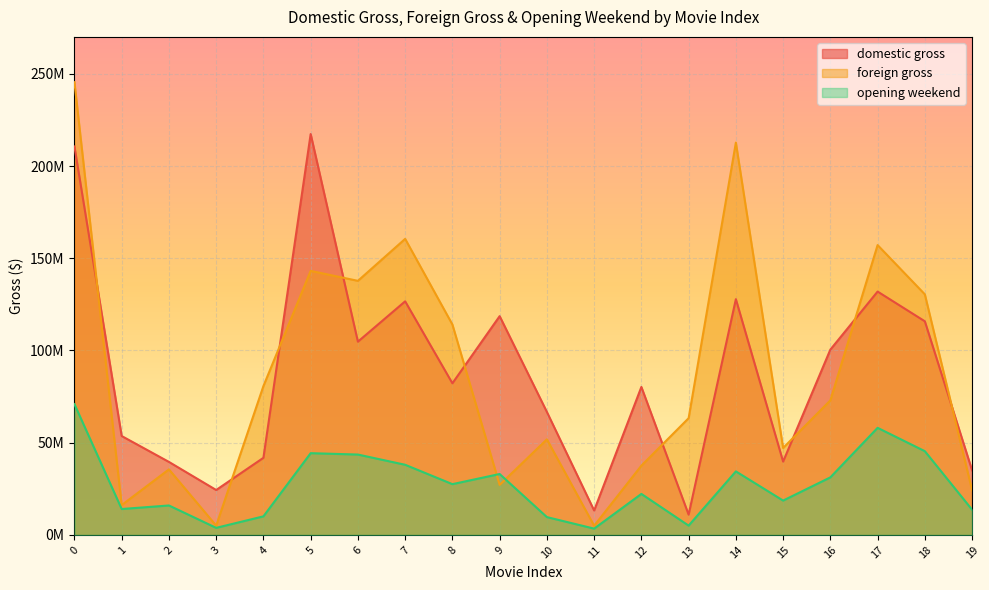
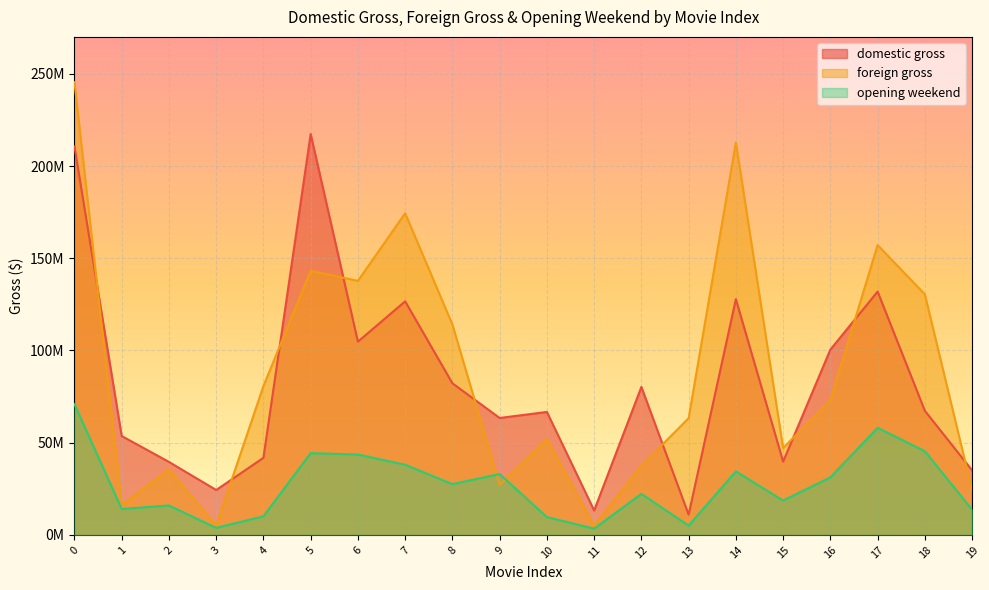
foreign gross, 7: 160000000 -> 174000000
domestic gross, 9: 119000000 -> 63000000
domestic gross, 18: 116000000 -> 67000000
